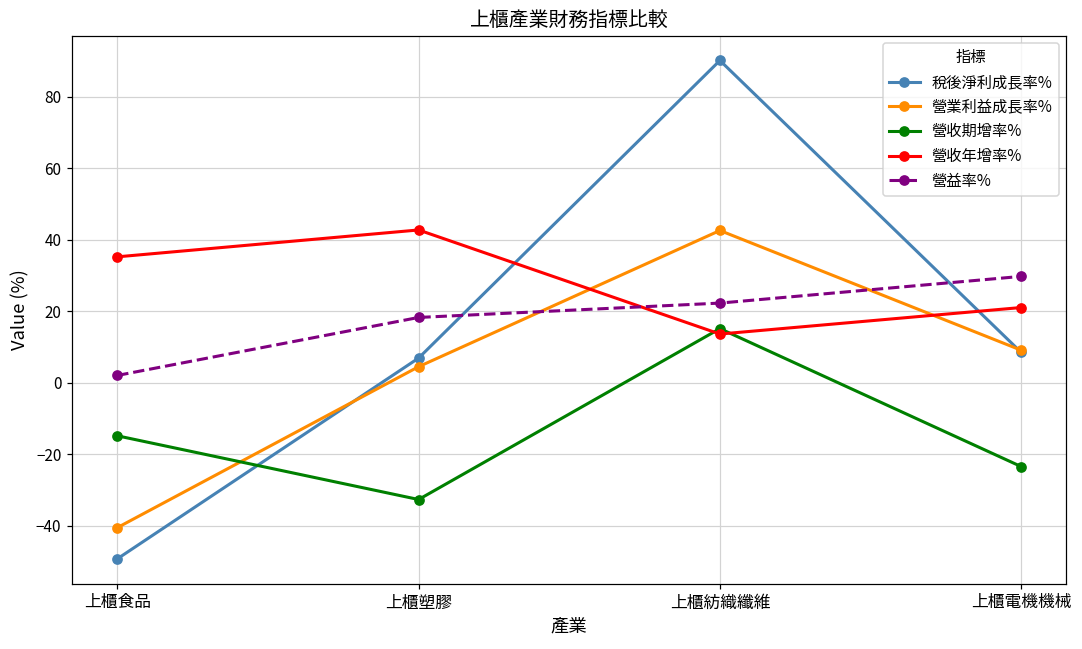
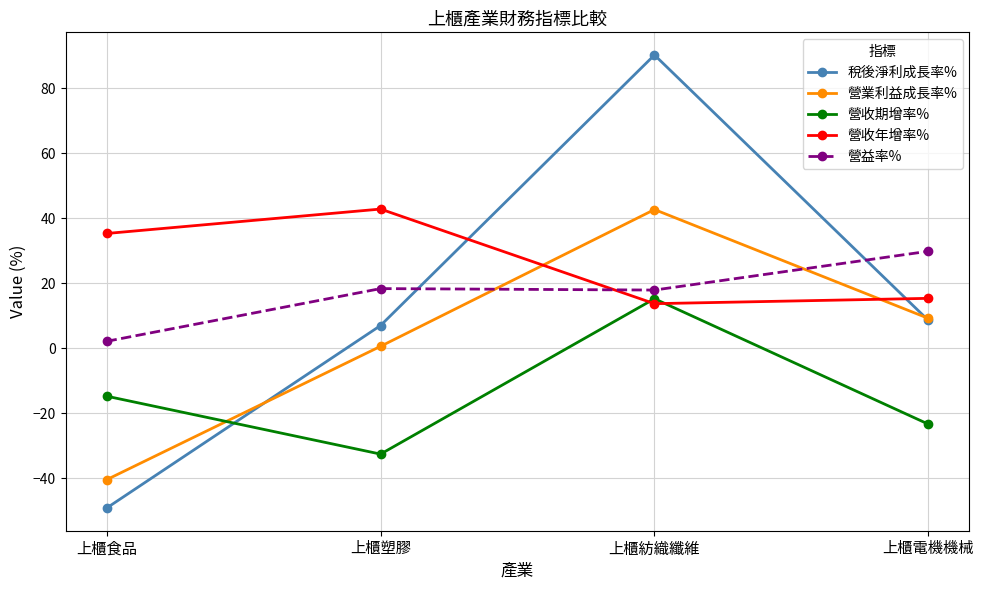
營業利益成長率%, 上櫃塑膠: 5 -> 1
營益率%, 上櫃紡織纖維: 22 -> 18
營收年增率%, 上櫃電機機械: 21 -> 15
